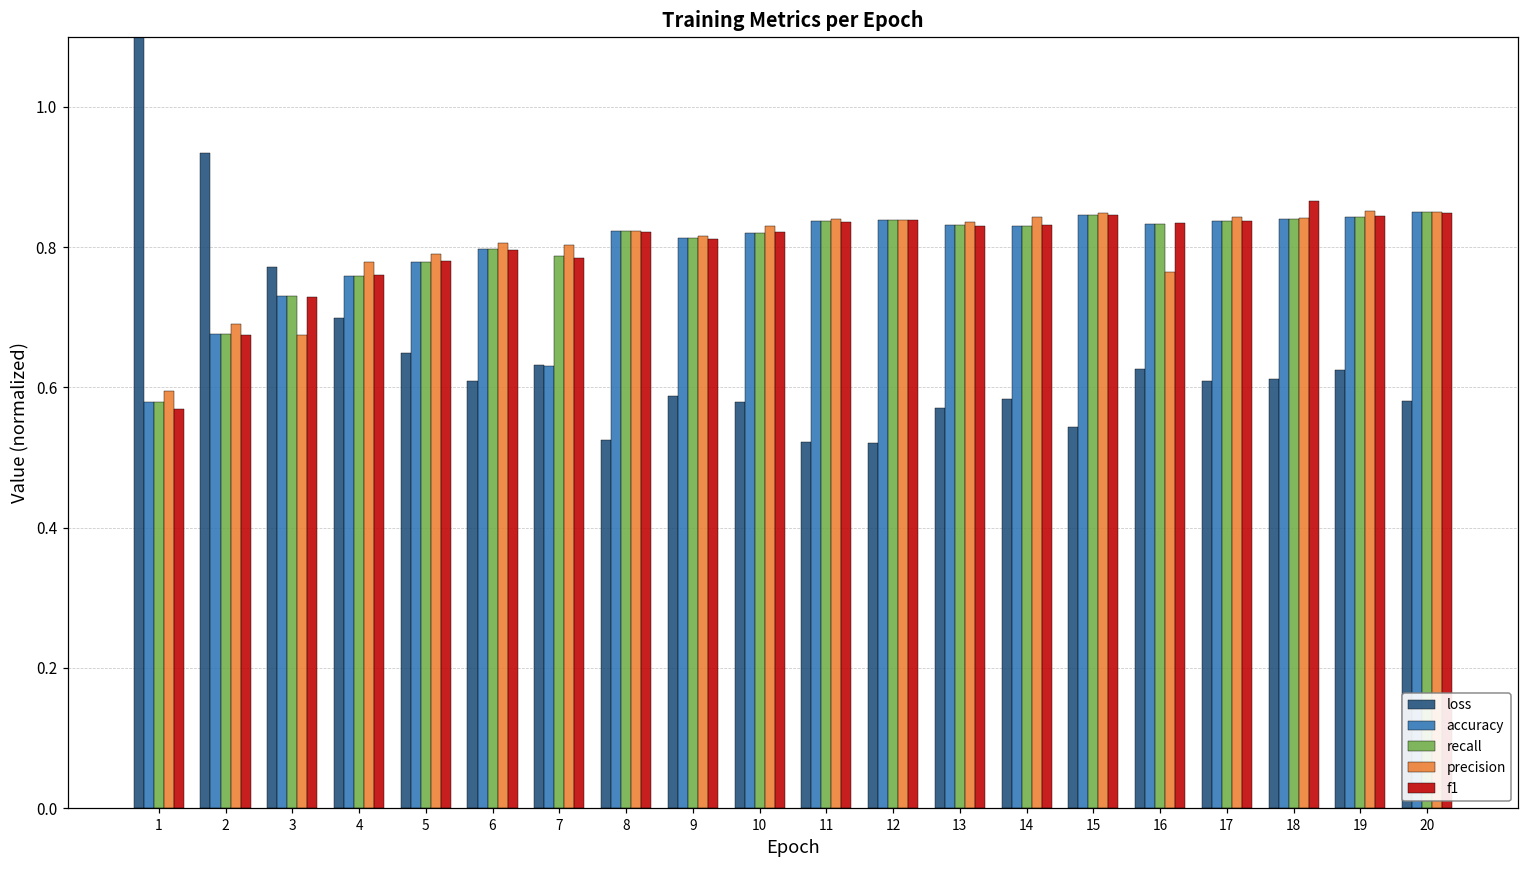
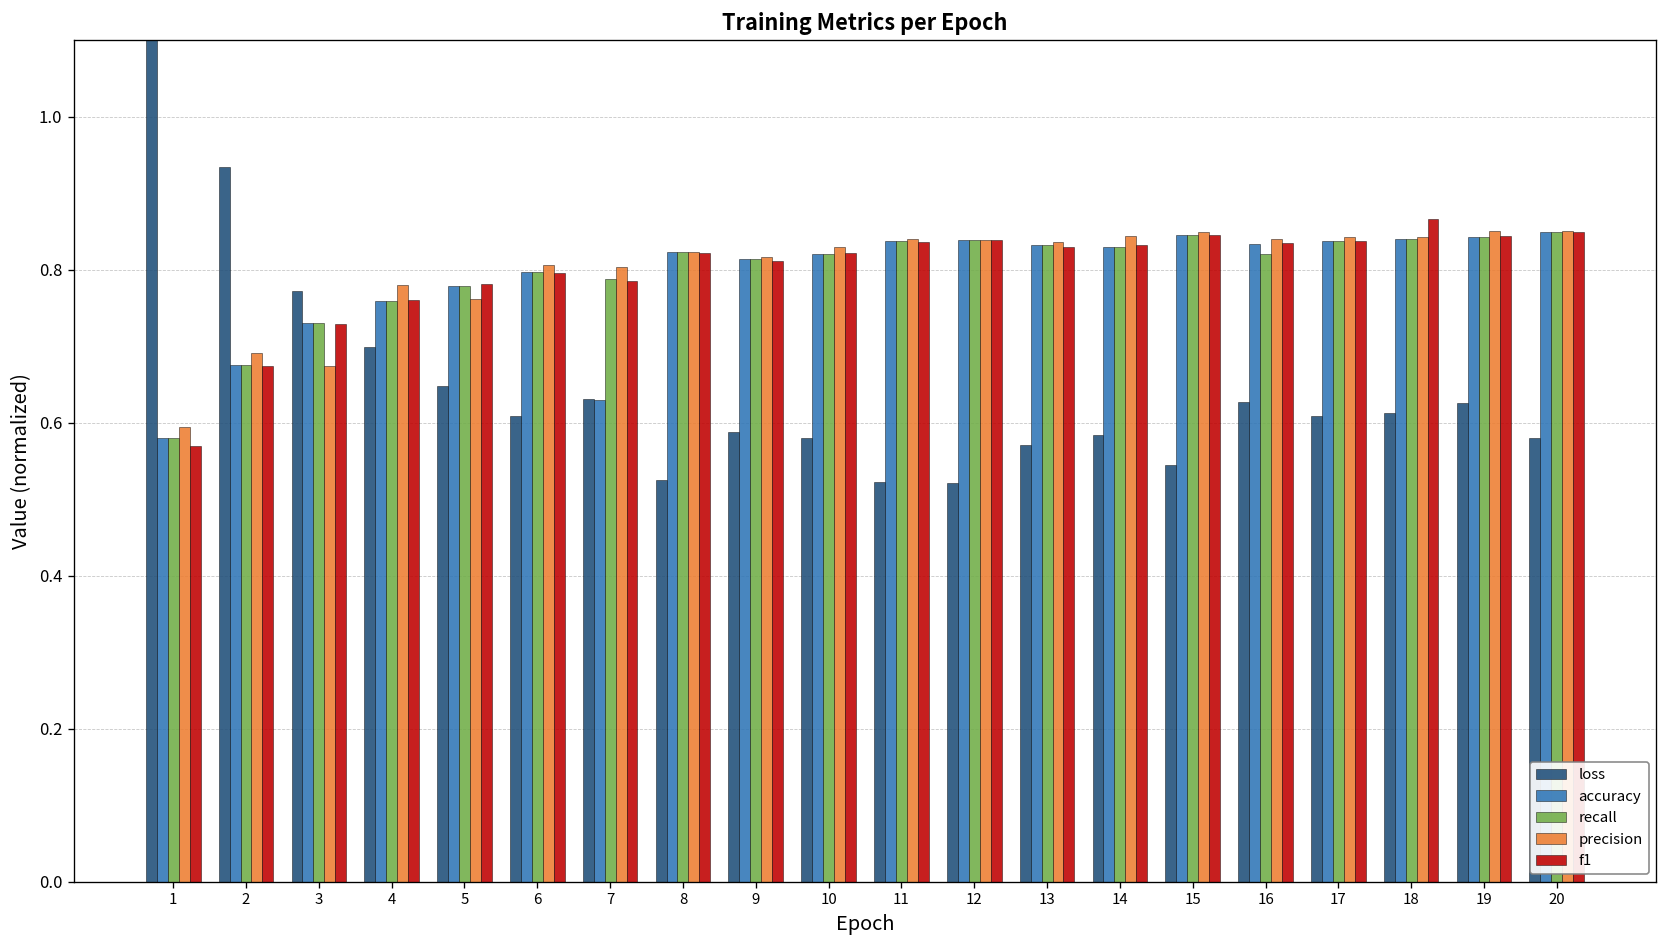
precision, 5: 0.79 -> 0.76
recall, 16: 0.83 -> 0.82
precision, 16: 0.76 -> 0.84
